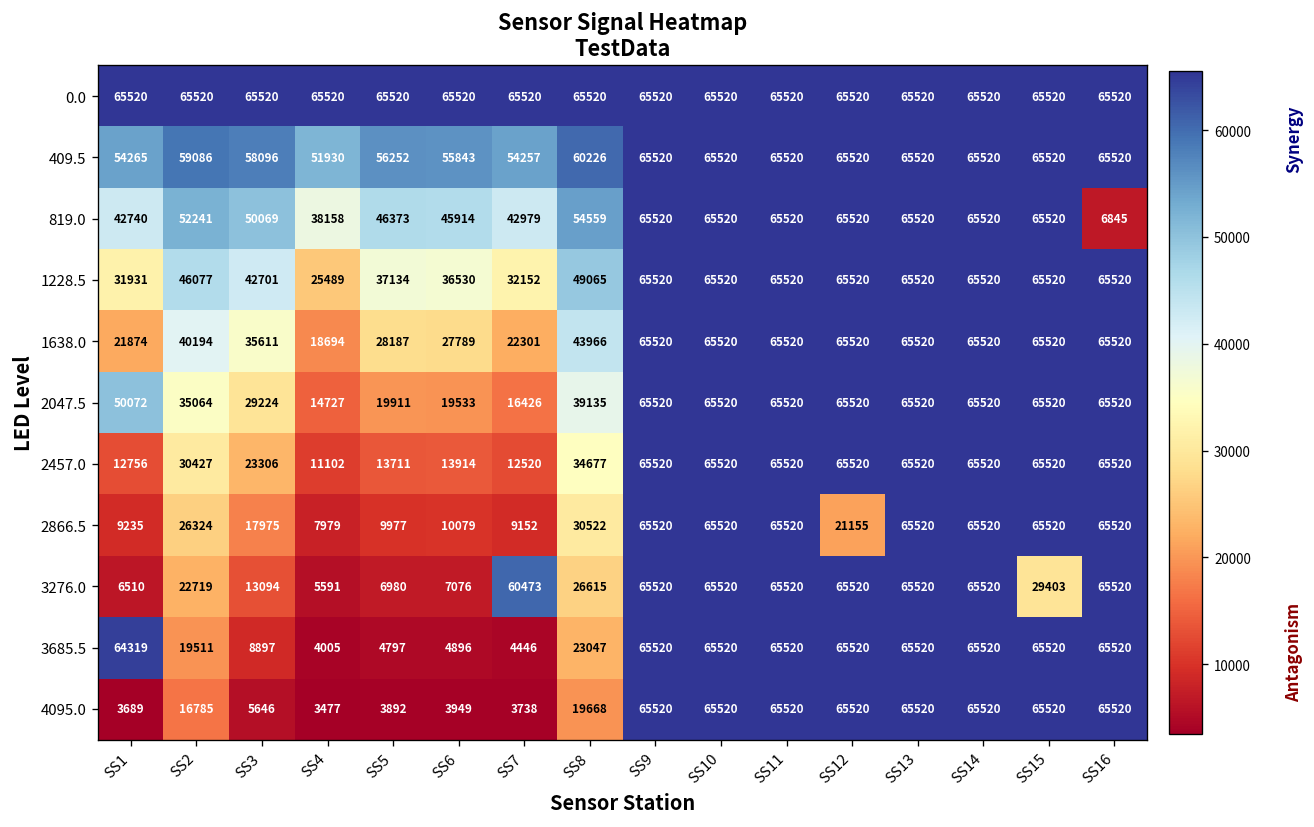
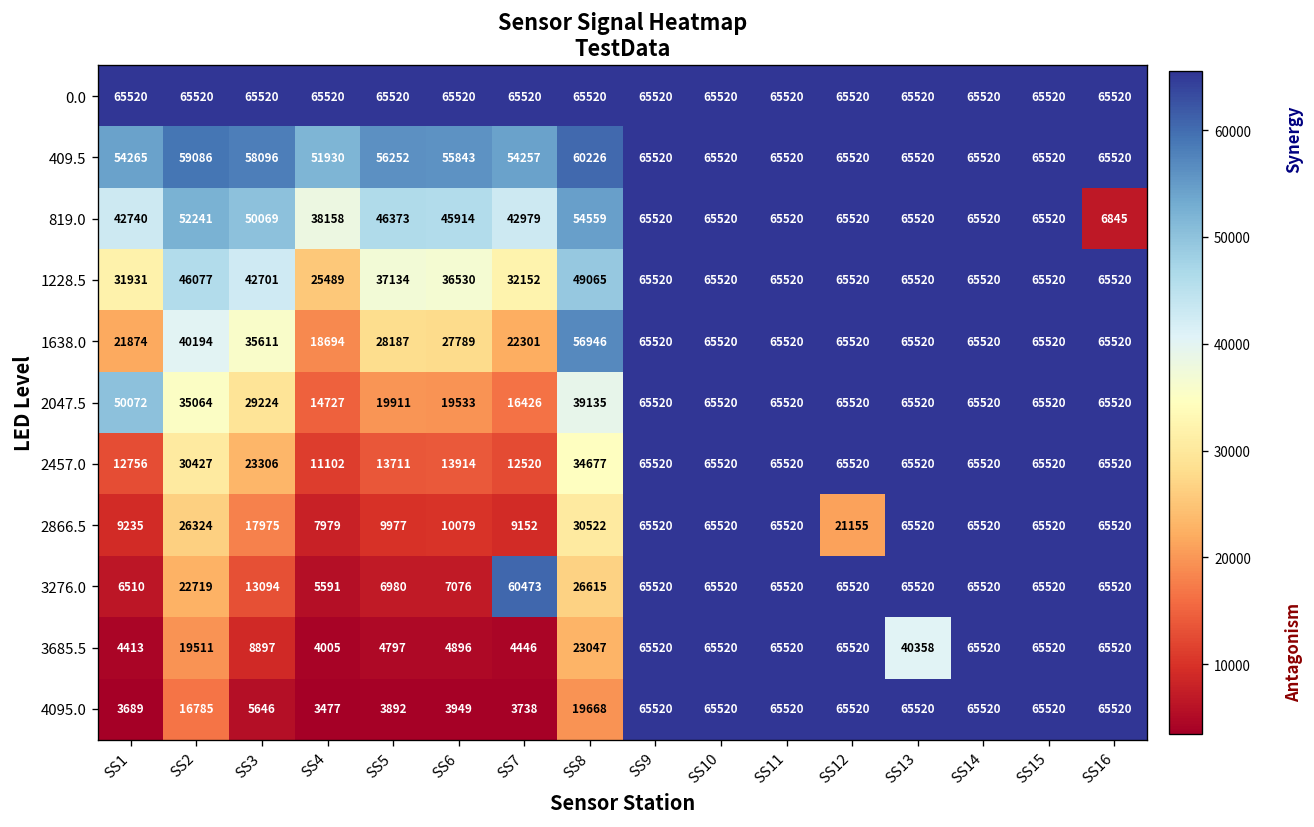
1638.0, SS8: 43966 -> 56946
3276.0, SS15: 29403 -> 65520
3685.5, SS1: 64319 -> 4413
3685.5, SS13: 65520 -> 40358
